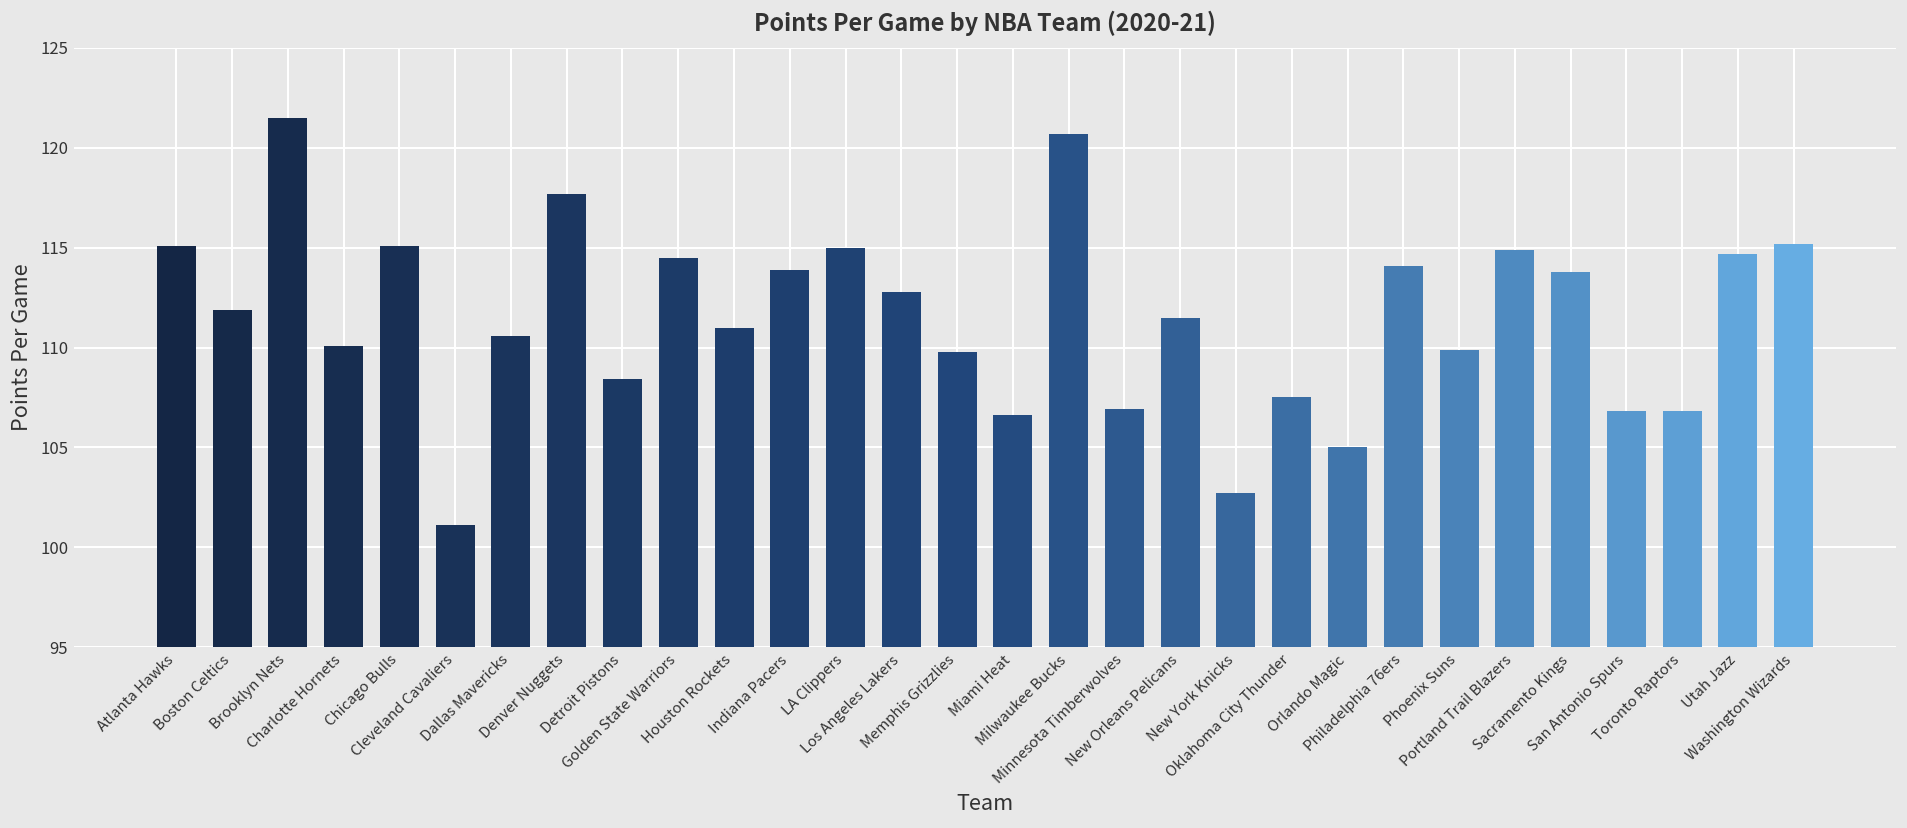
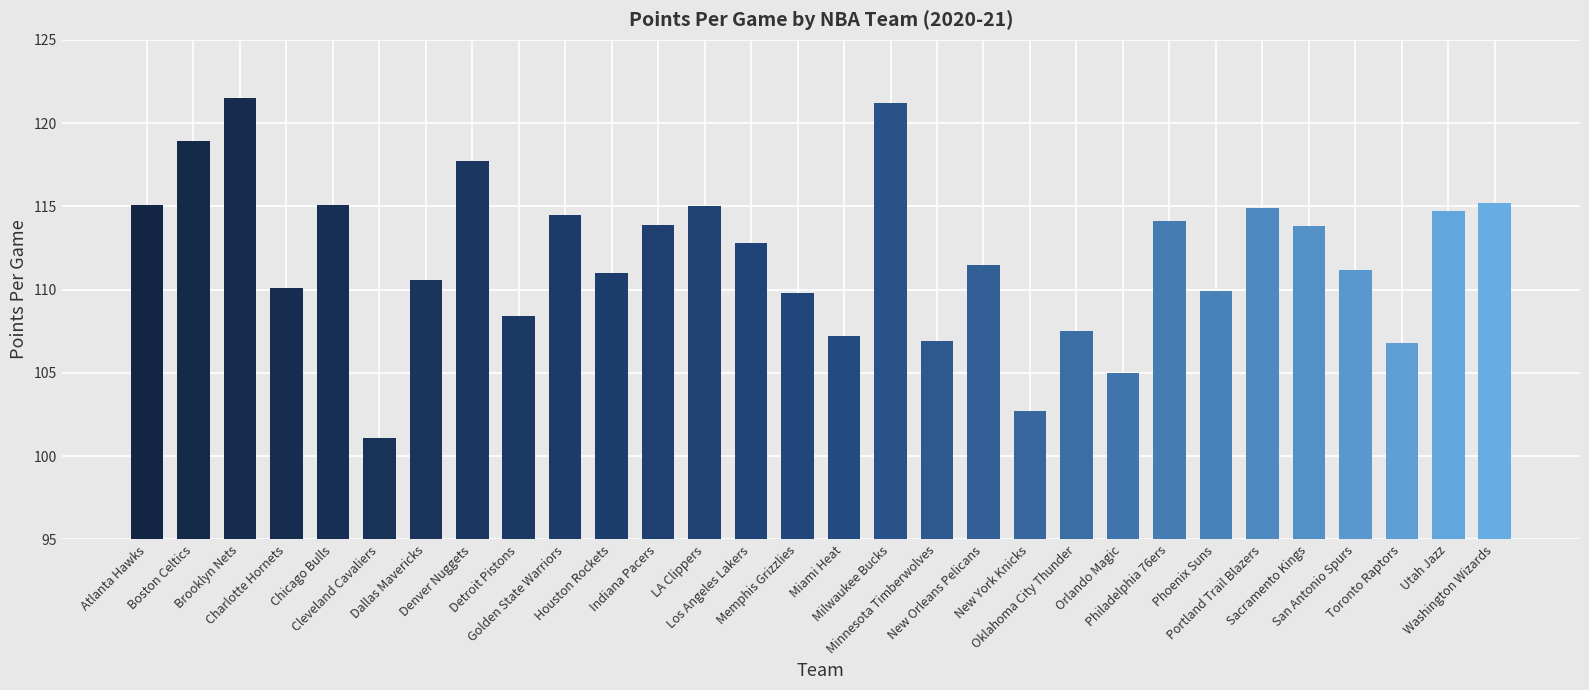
Boston Celtics: 111.9 -> 118.9
Miami Heat: 106.6 -> 107.2
Milwaukee Bucks: 120.7 -> 121.2
San Antonio Spurs: 106.8 -> 111.2
